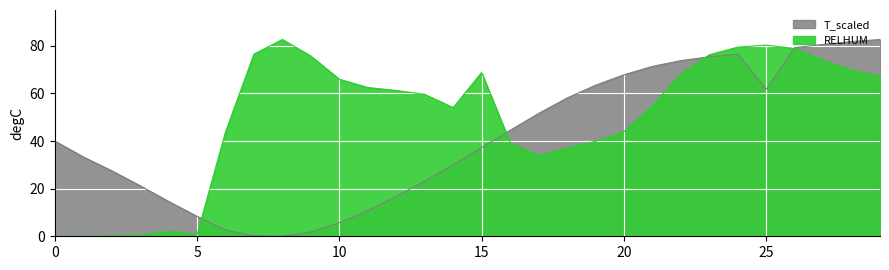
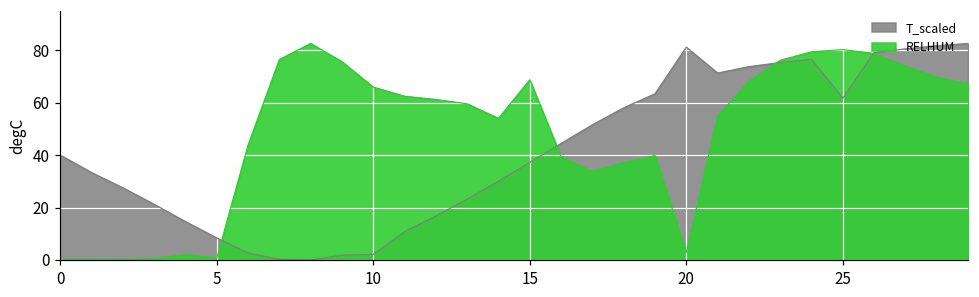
T_scaled, 10: 6 -> 2
T_scaled, 20: 68 -> 81
RELHUM, 20: 44 -> 3
